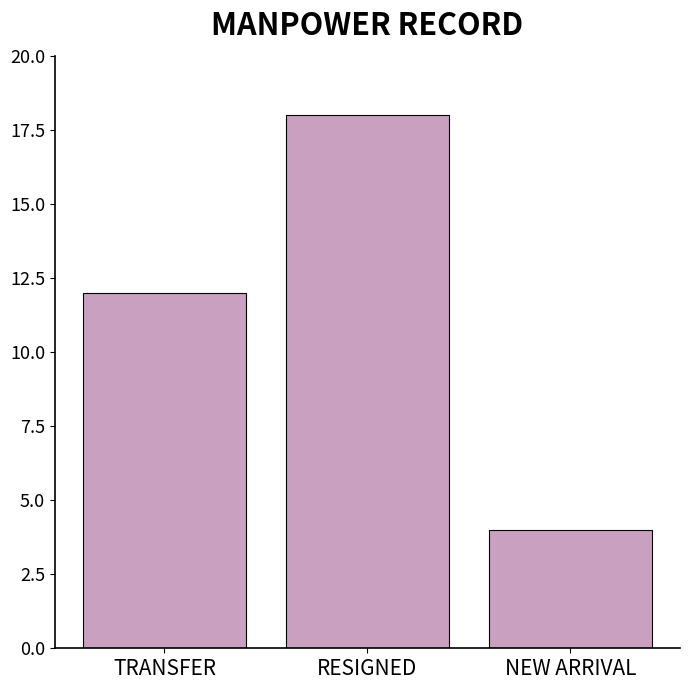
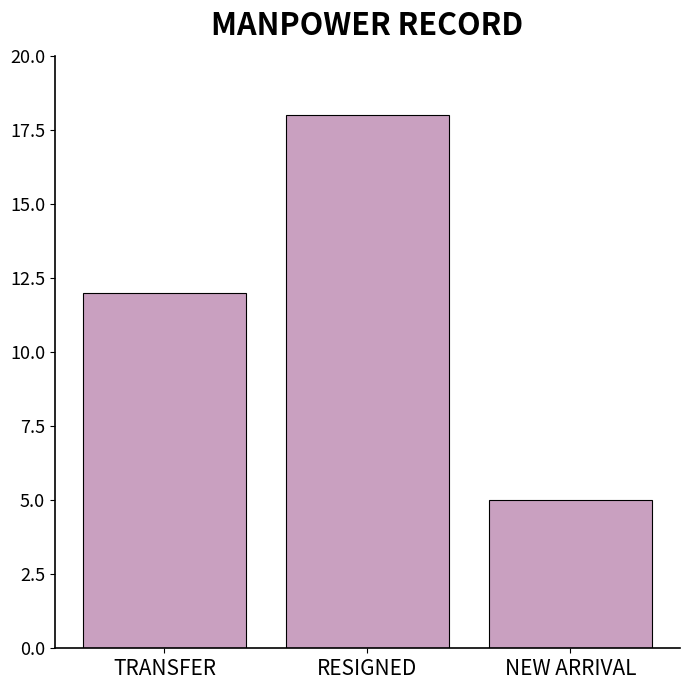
NEW ARRIVAL: 4 -> 5
